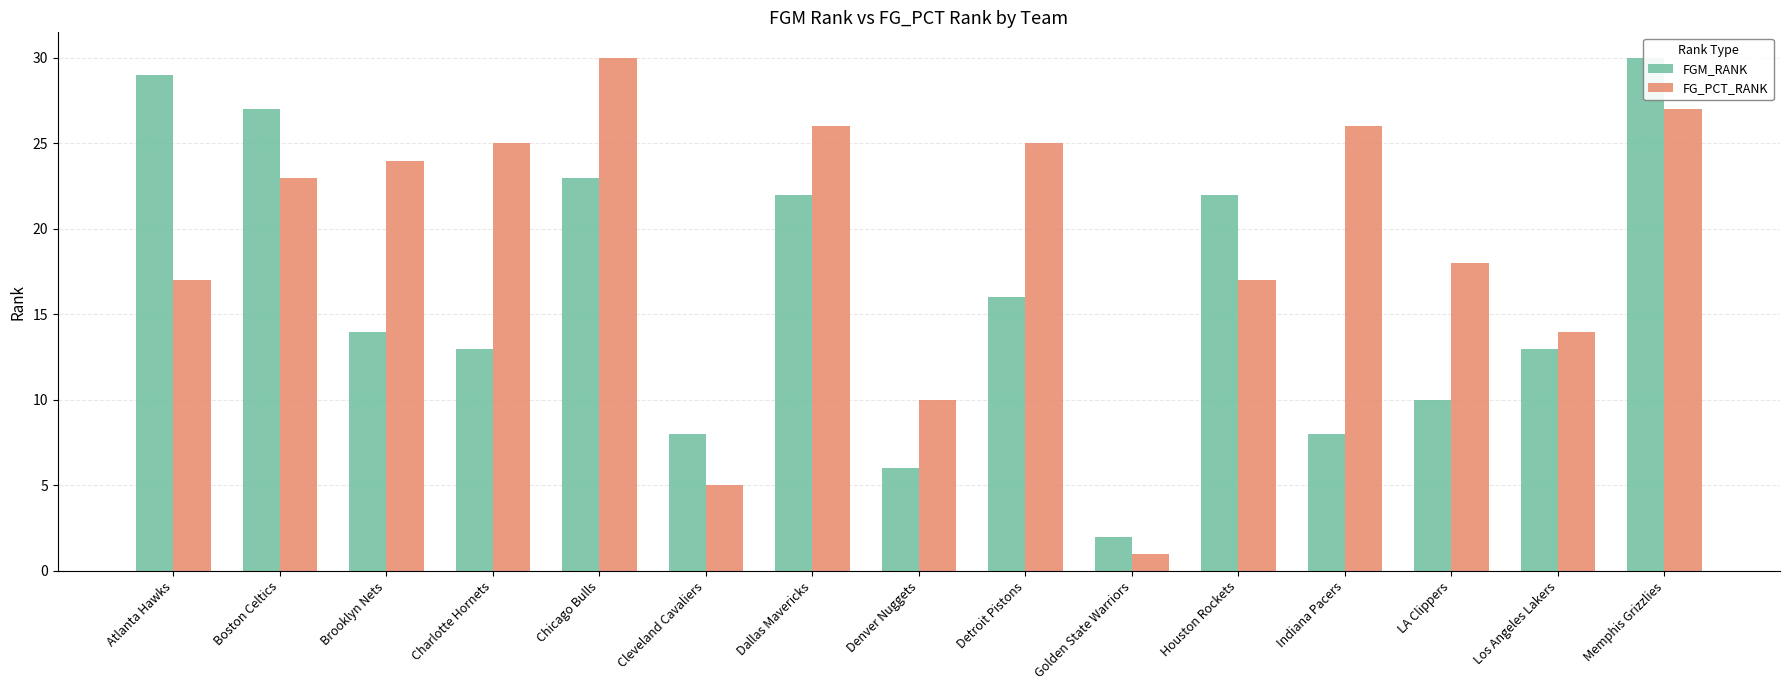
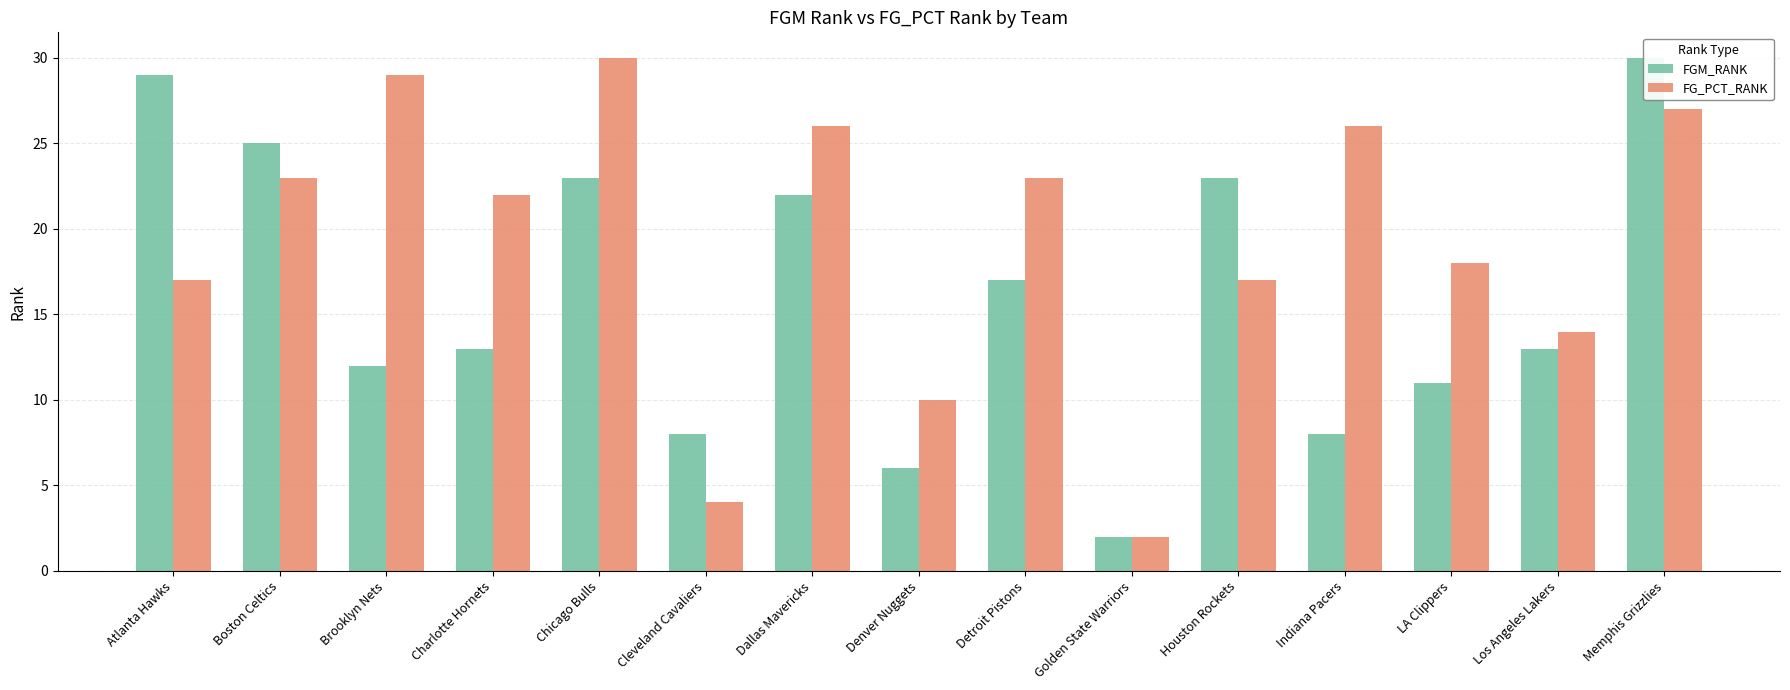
FGM_RANK, Boston Celtics: 27 -> 25
FGM_RANK, Brooklyn Nets: 14 -> 12
FG_PCT_RANK, Brooklyn Nets: 24 -> 29
FG_PCT_RANK, Charlotte Hornets: 25 -> 22
FG_PCT_RANK, Cleveland Cavaliers: 5 -> 4
FGM_RANK, Detroit Pistons: 16 -> 17
FG_PCT_RANK, Detroit Pistons: 25 -> 23
FG_PCT_RANK, Golden State Warriors: 1 -> 2
FGM_RANK, Houston Rockets: 22 -> 23
FGM_RANK, LA Clippers: 10 -> 11
